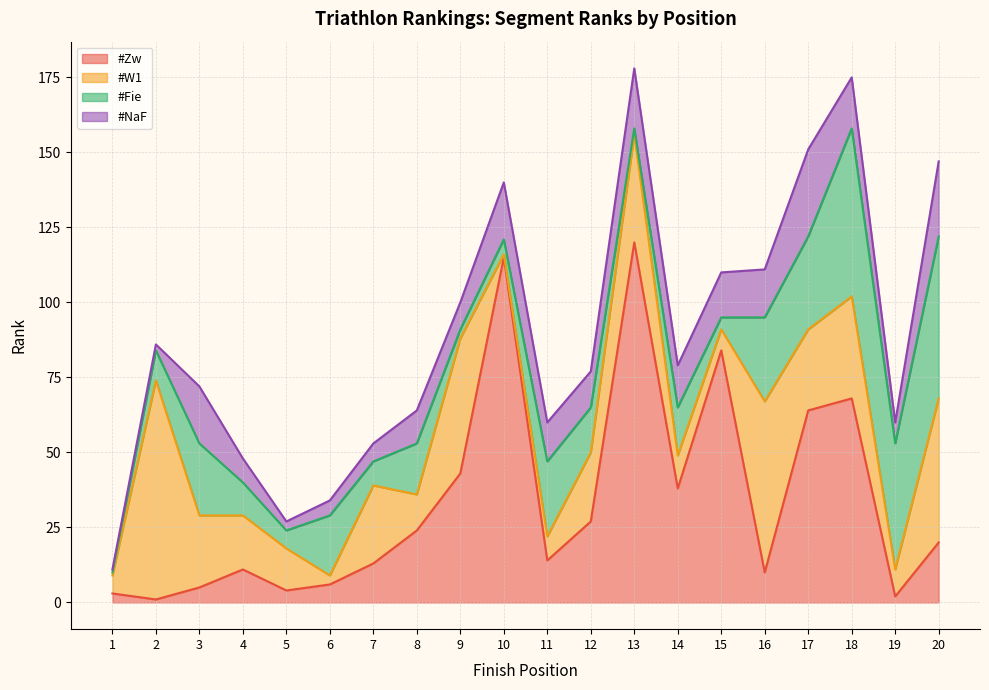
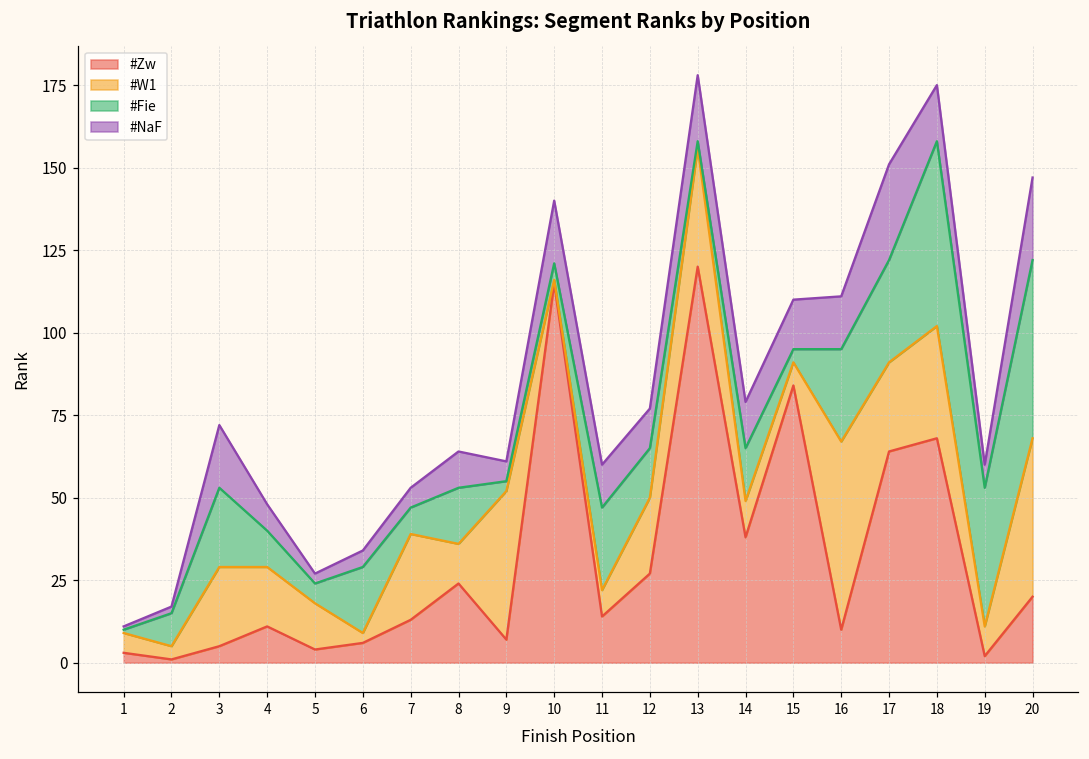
#W1, 2: 73 -> 4
#Zw, 9: 43 -> 7
#NaF, 9: 9 -> 6
